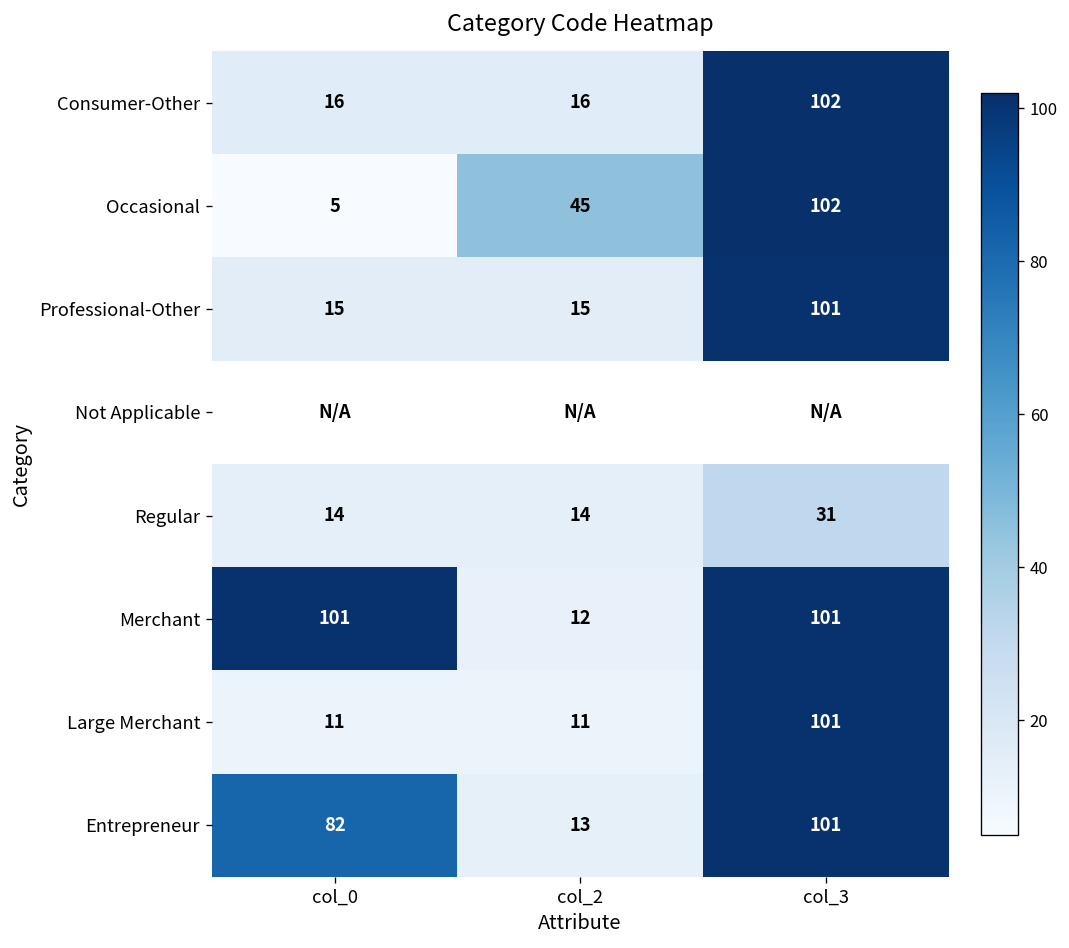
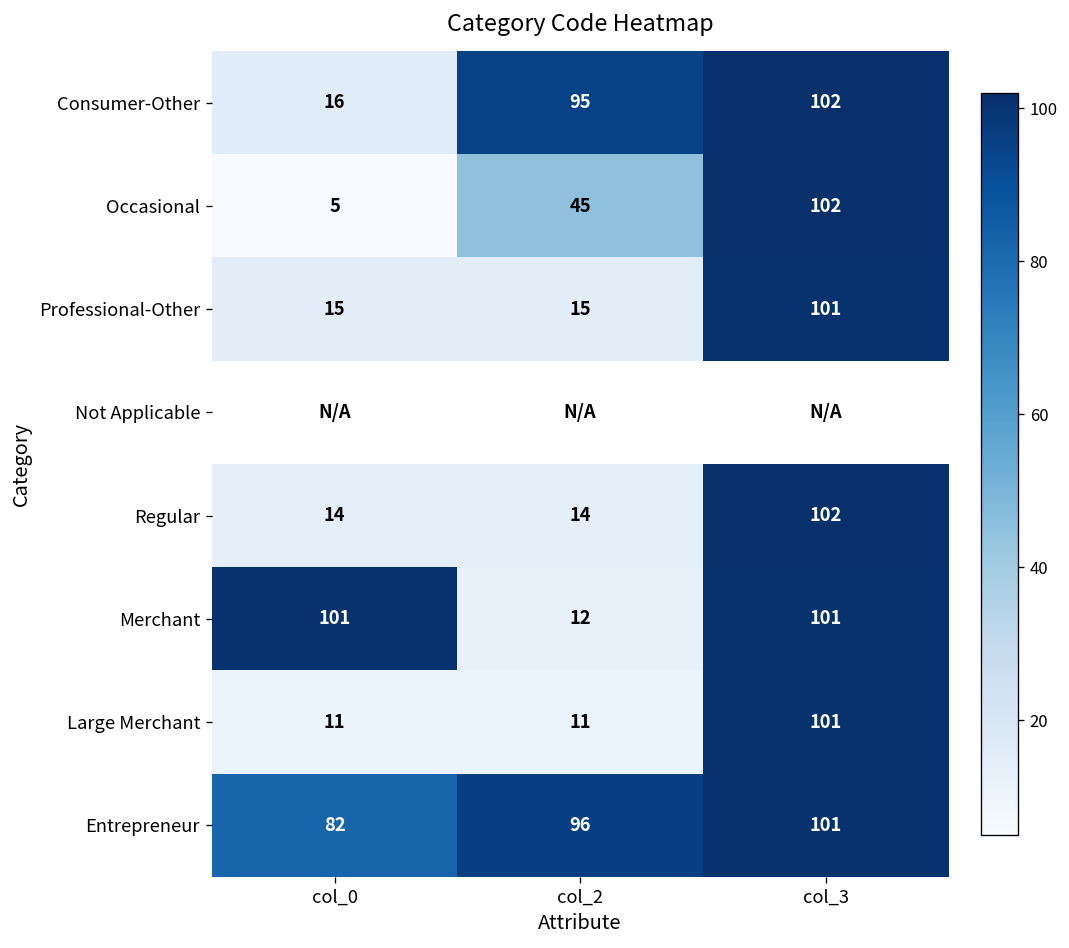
Consumer-Other, col_2: 16 -> 95
Regular, col_3: 31 -> 102
Entrepreneur, col_2: 13 -> 96
